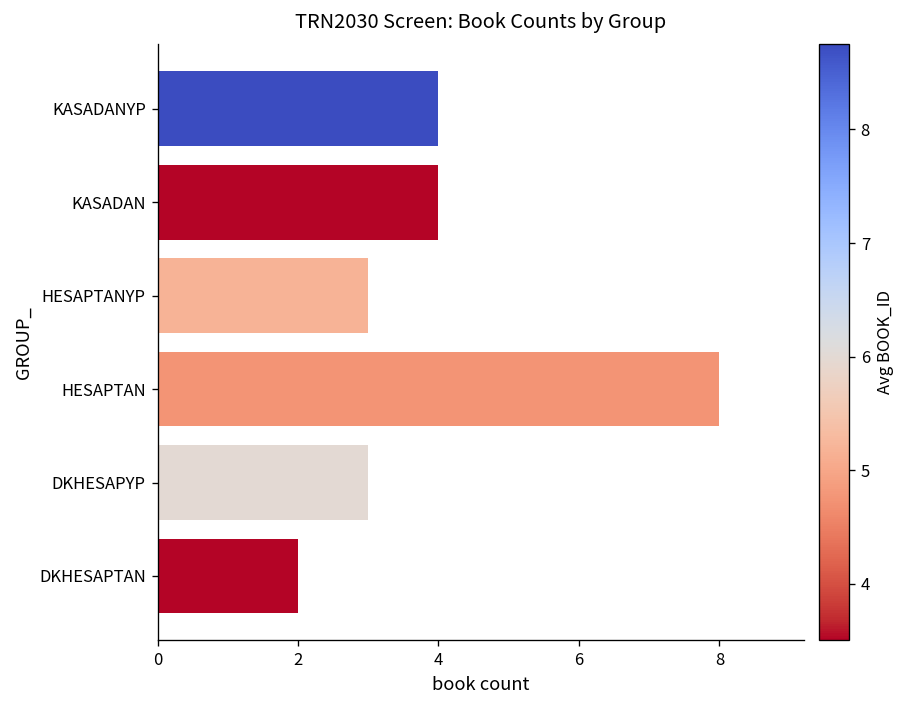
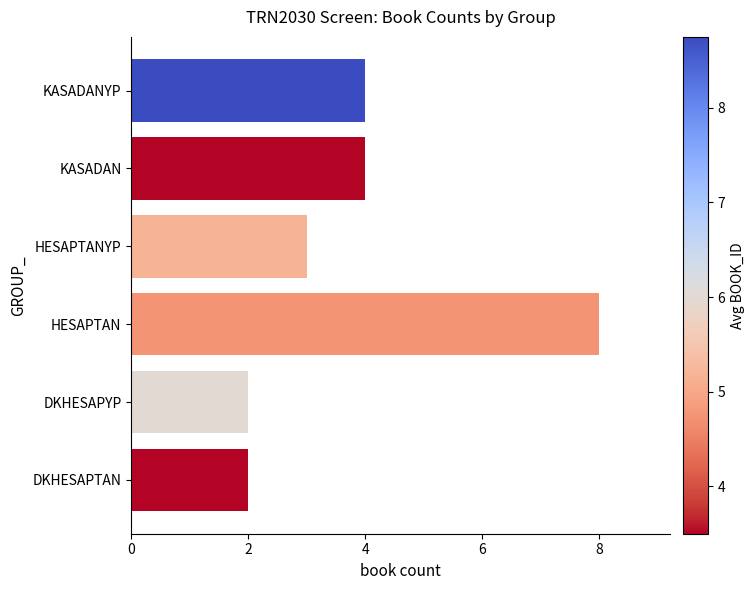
DKHESAPYP: 3 -> 2
